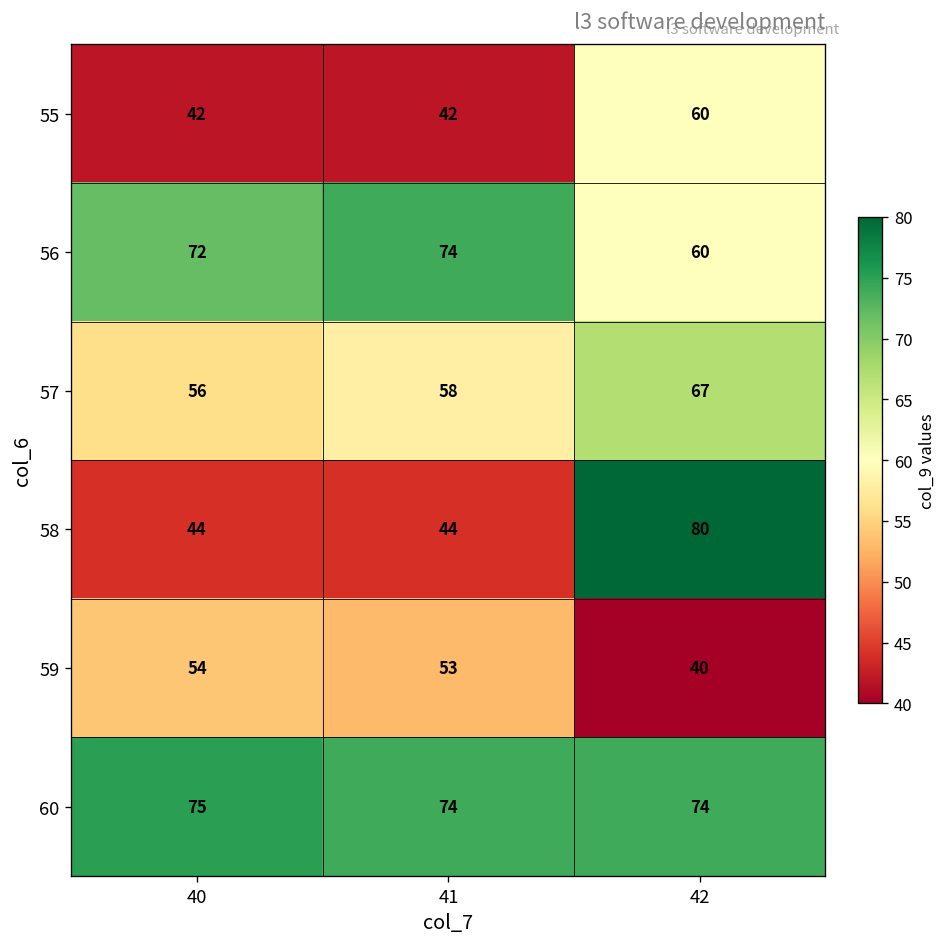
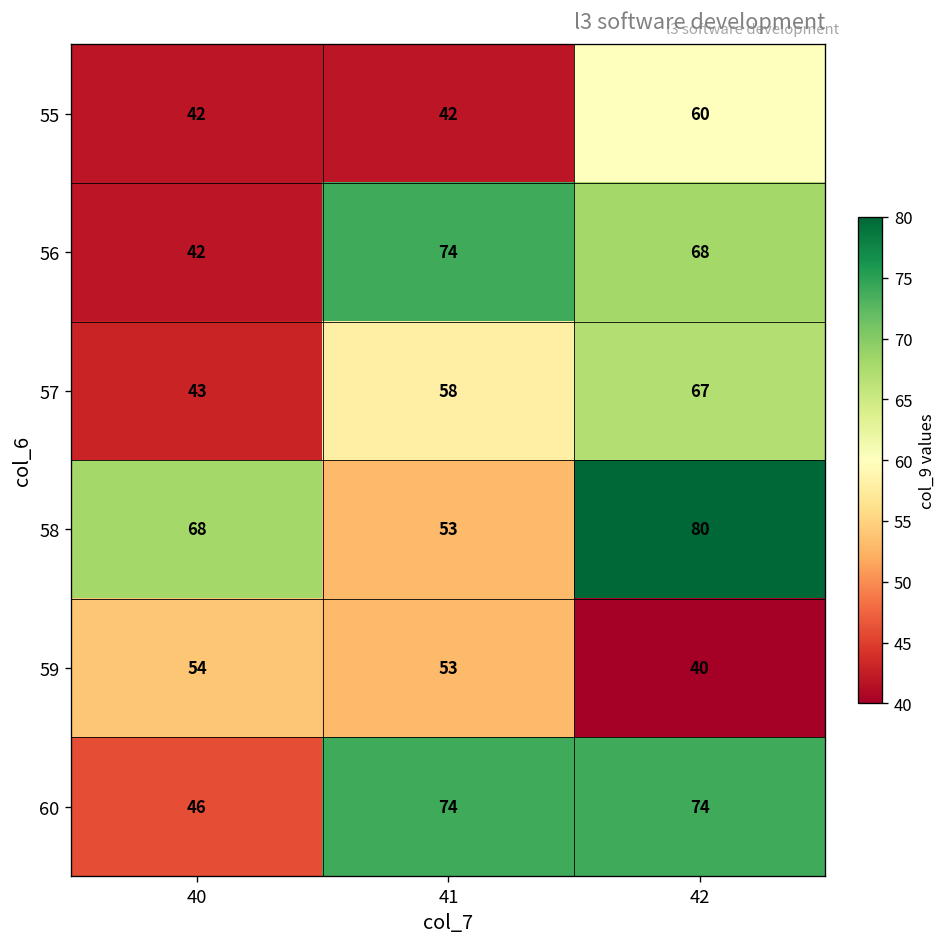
56, 40: 72 -> 42
56, 42: 60 -> 68
57, 40: 56 -> 43
58, 40: 44 -> 68
58, 41: 44 -> 53
60, 40: 75 -> 46
